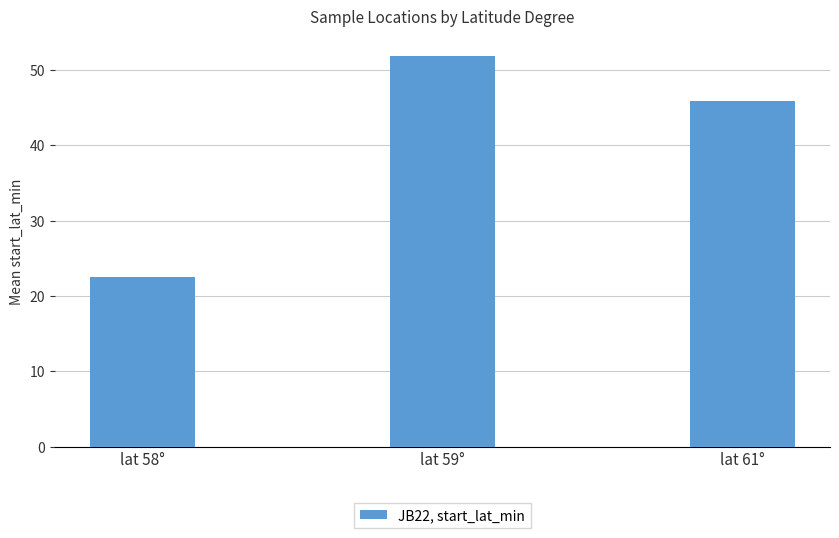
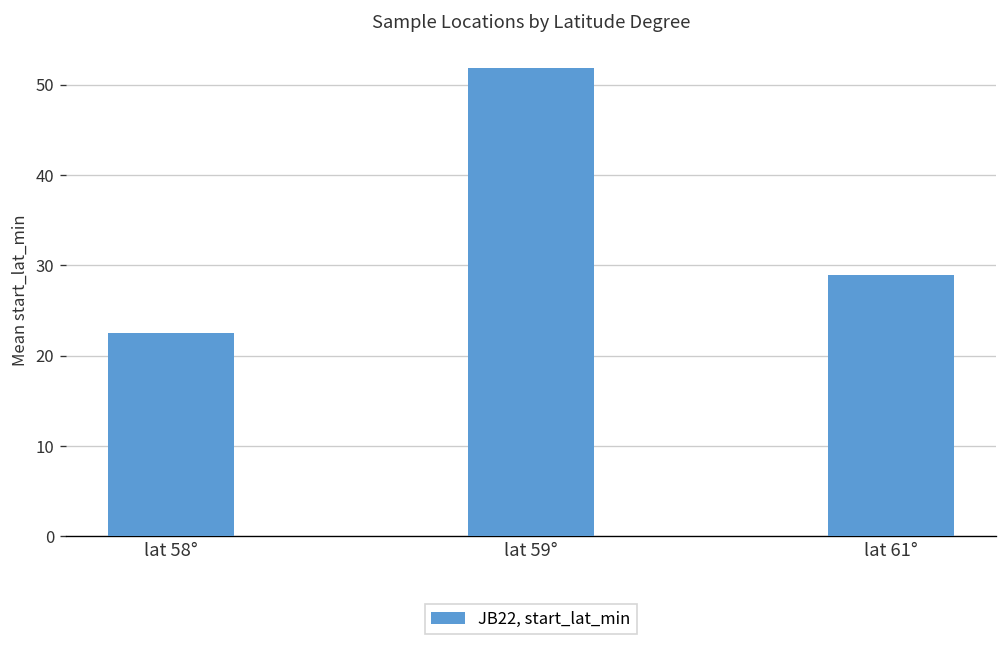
lat 61°: 46 -> 29
